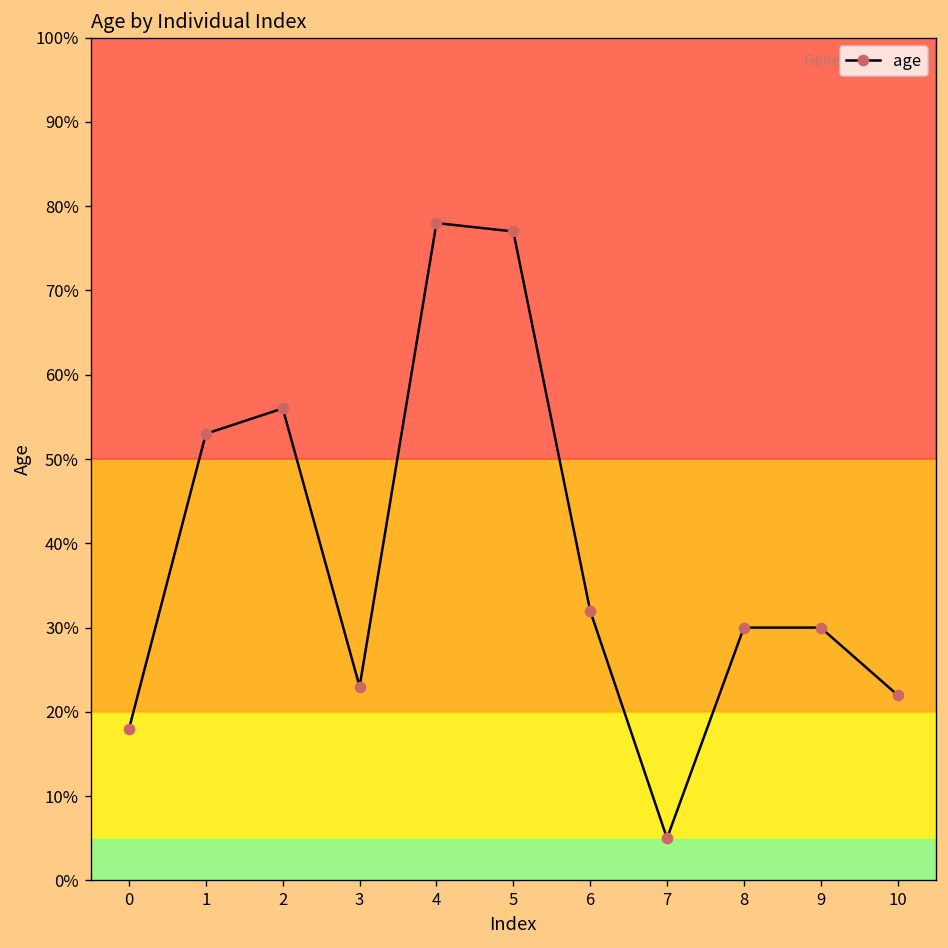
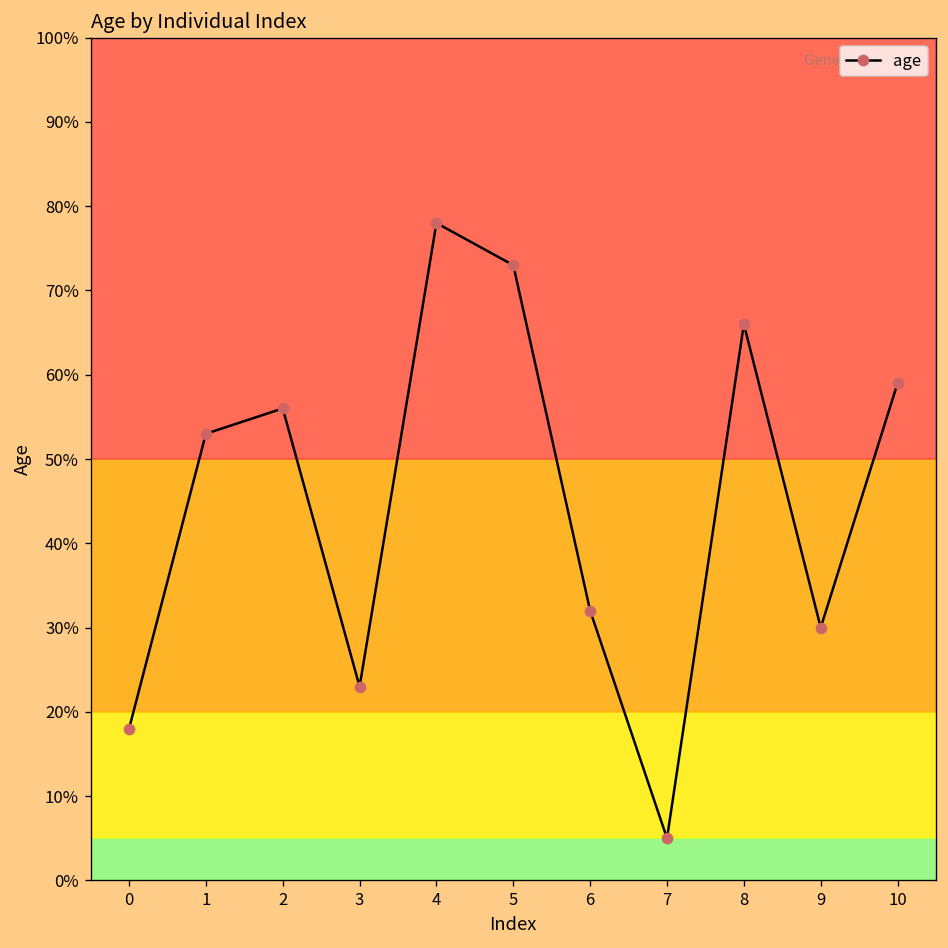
5: 77% -> 73%
8: 30% -> 66%
10: 22% -> 59%
